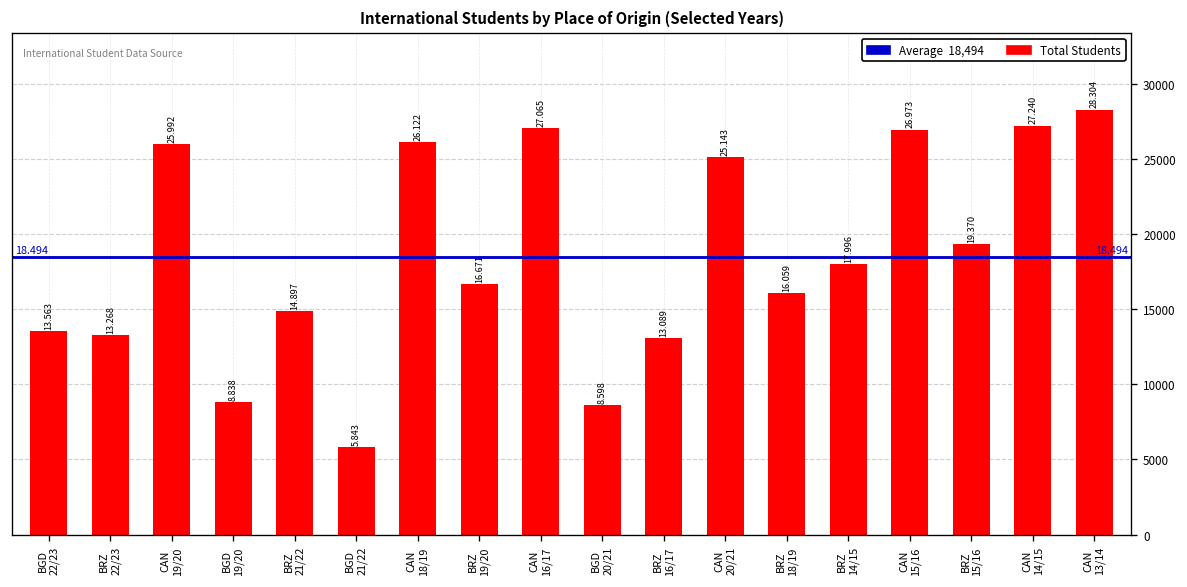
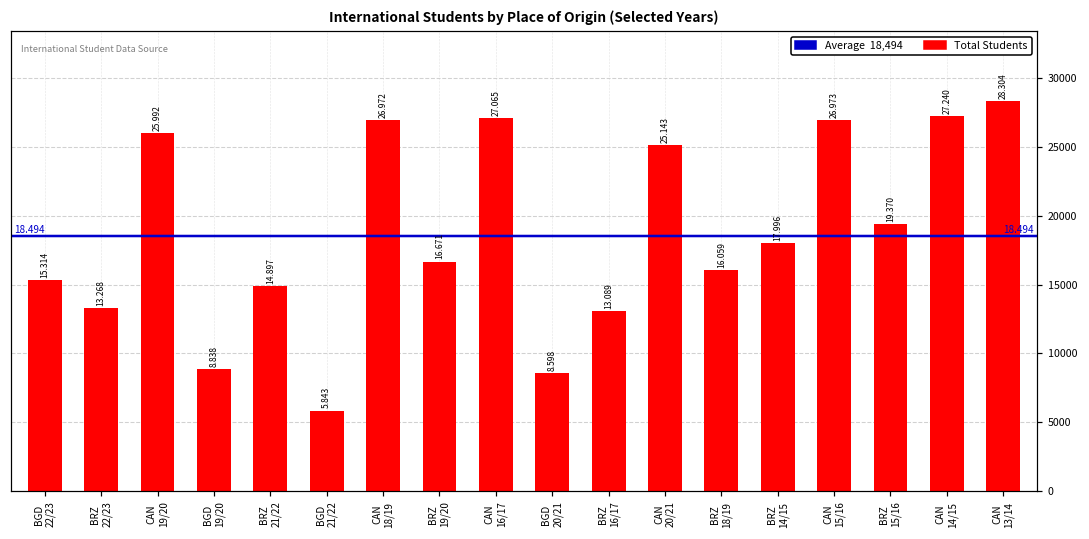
BGD 22/23: 13.563 -> 15.314
CAN 18/19: 26.122 -> 26.972
